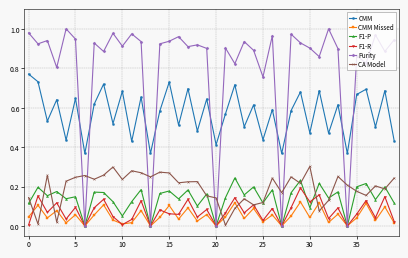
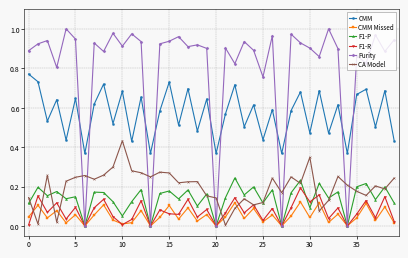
Purity, 0: 0.98 -> 0.89
CA Model, 10: 0.24 -> 0.43
CMM, 20: 0.41 -> 0.37
CA Model, 30: 0.30 -> 0.35
